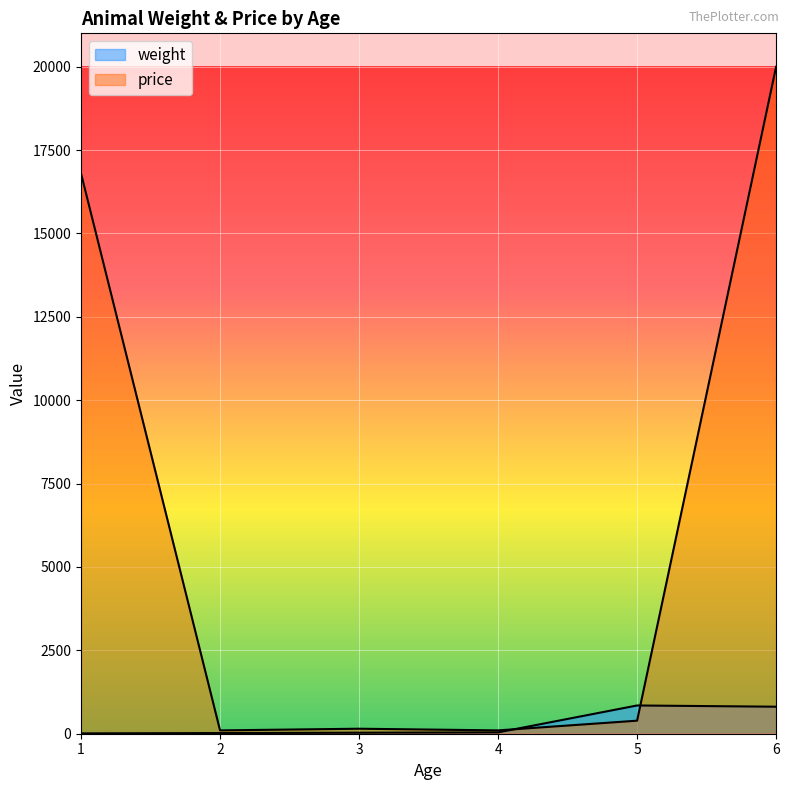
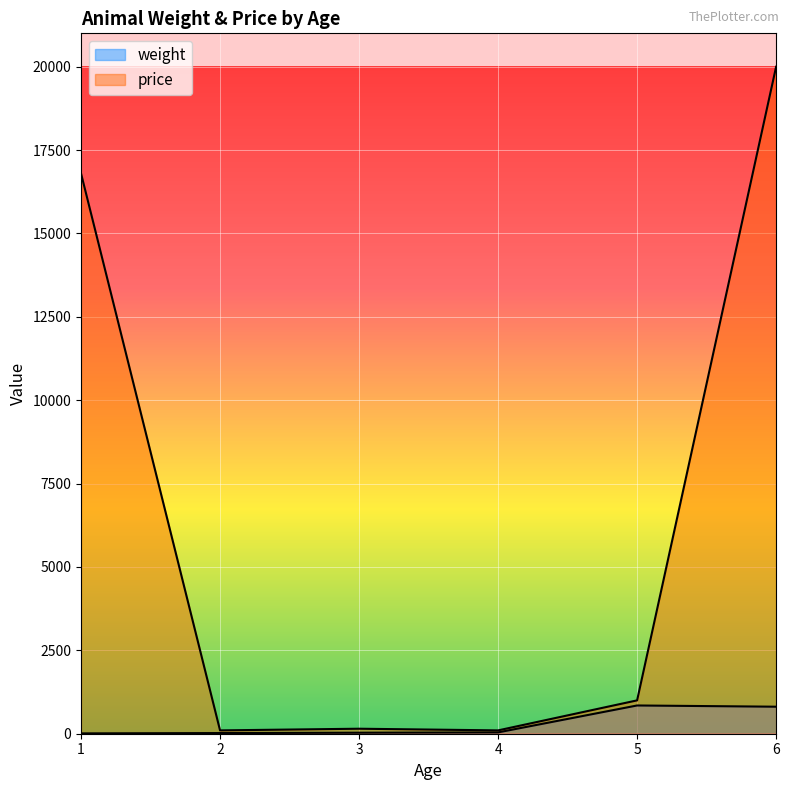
price, 5: 400 -> 1000
